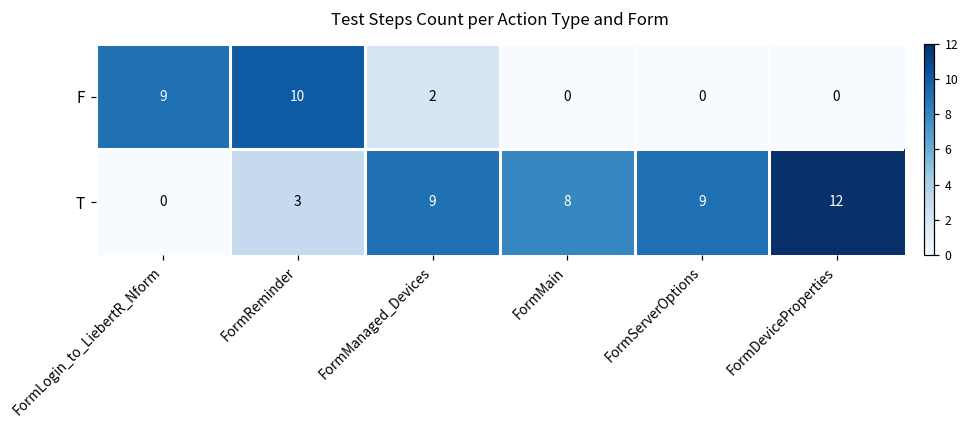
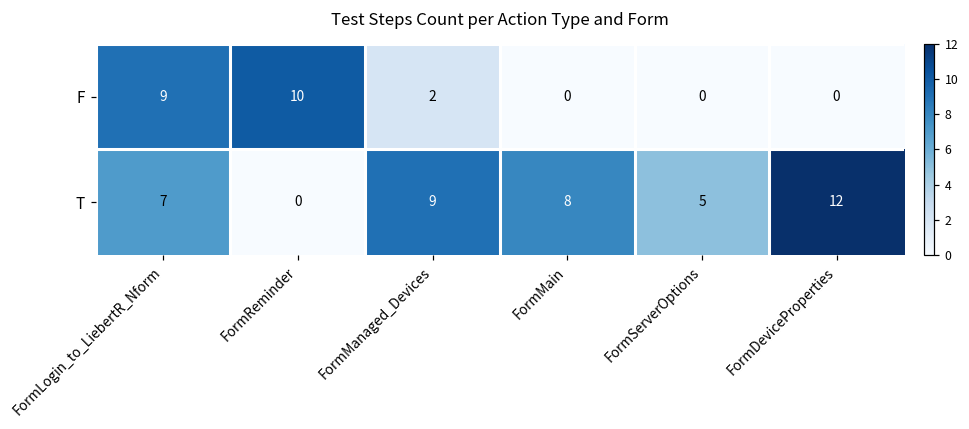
T, FormLogin_to_LiebertR_Nform: 0 -> 7
T, FormReminder: 3 -> 0
T, FormServerOptions: 9 -> 5
